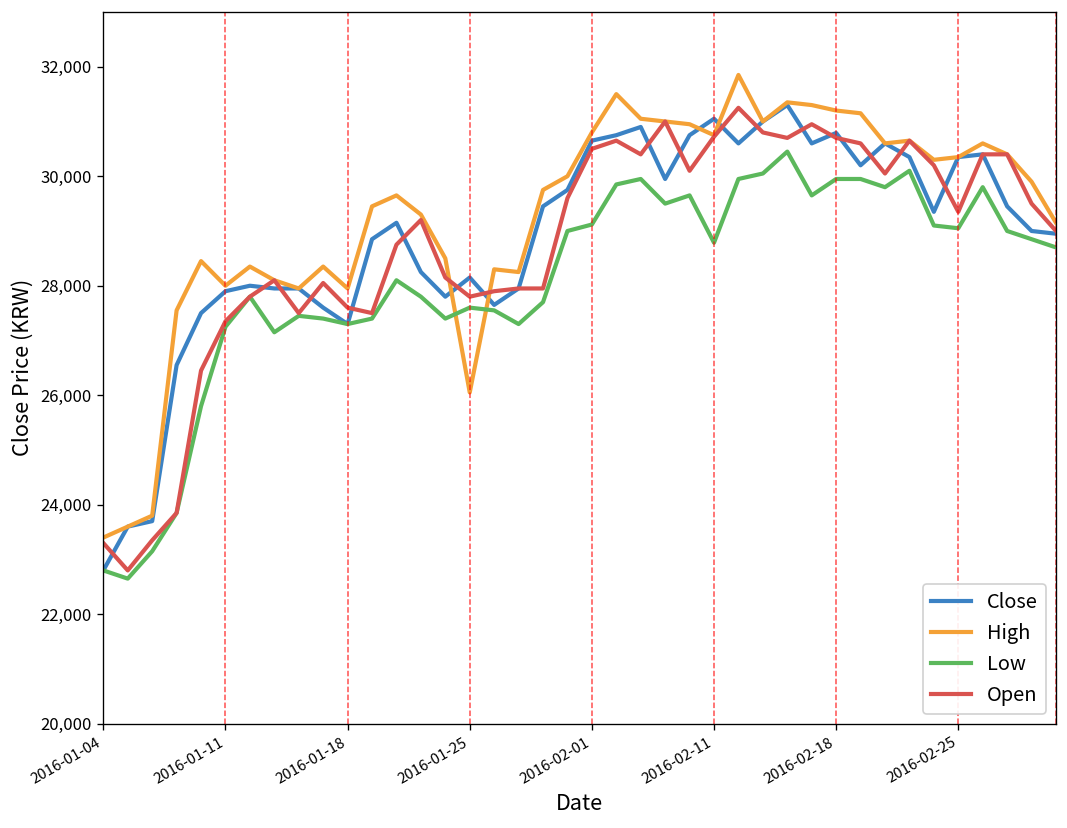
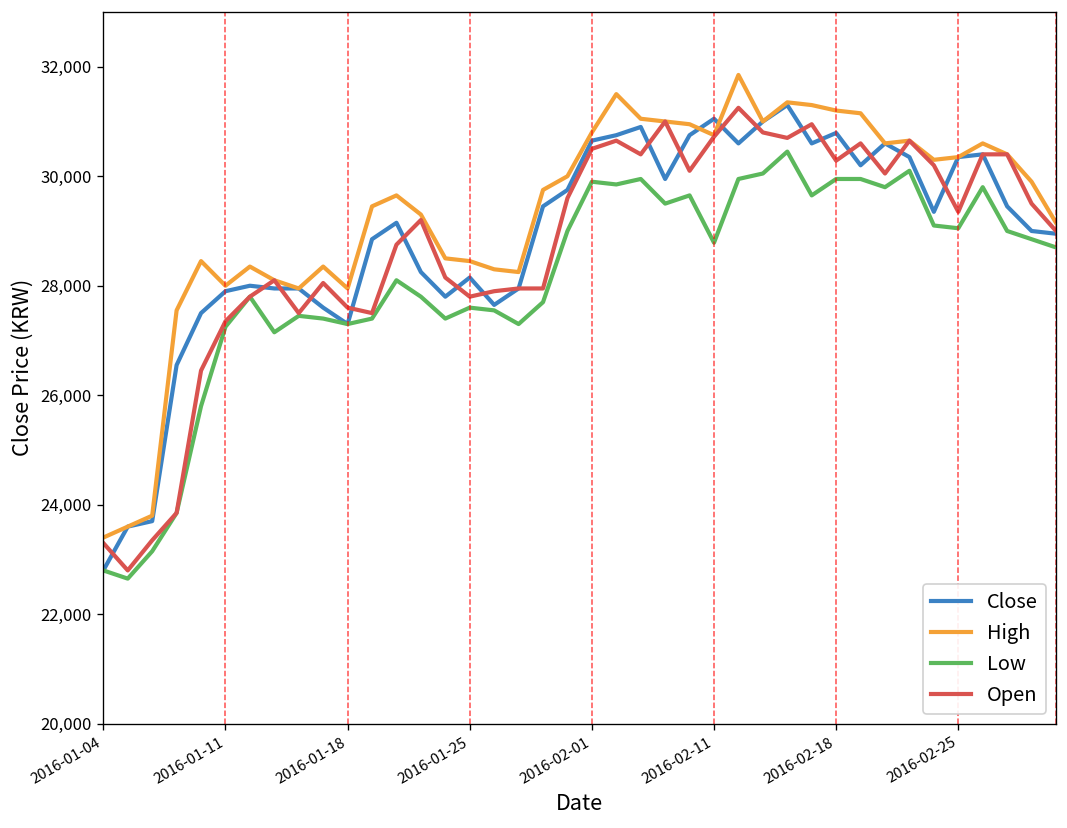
High, 2016-01-25: 26,100 -> 28,500
Low, 2016-02-01: 29,100 -> 29,900
Open, 2016-02-18: 30,700 -> 30,300
